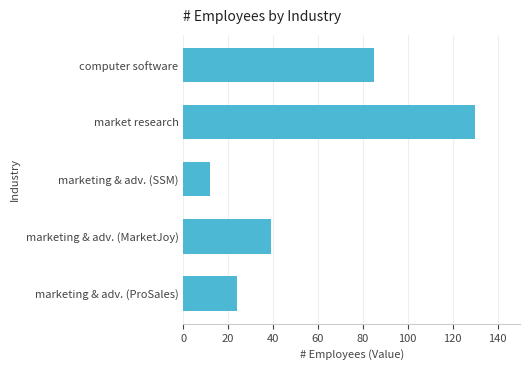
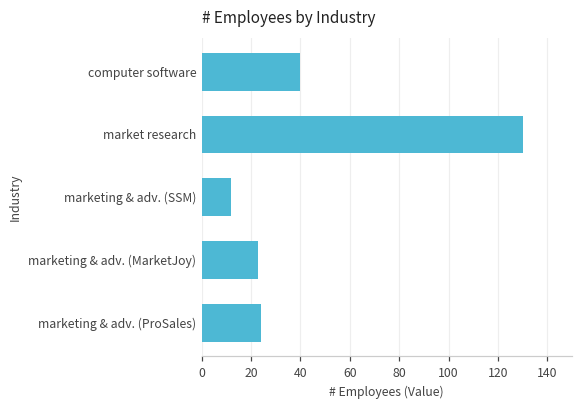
computer software: 85 -> 40
marketing & adv. (MarketJoy): 39 -> 23
